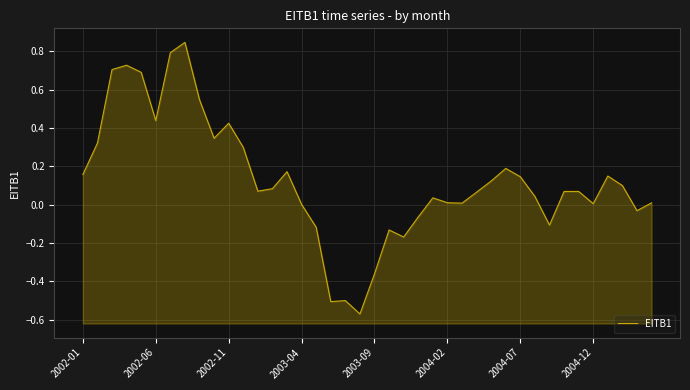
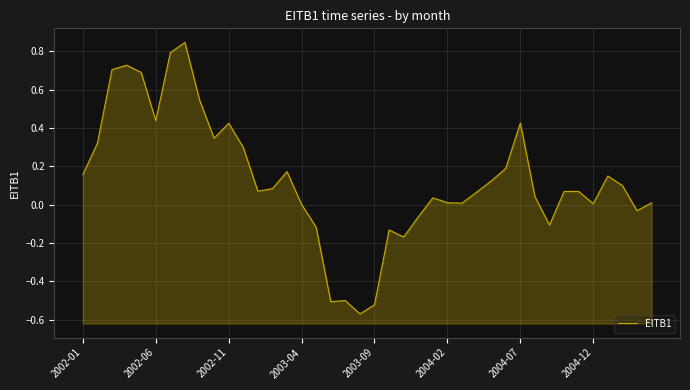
2003-09: -0.36 -> -0.52
2004-07: 0.15 -> 0.43
